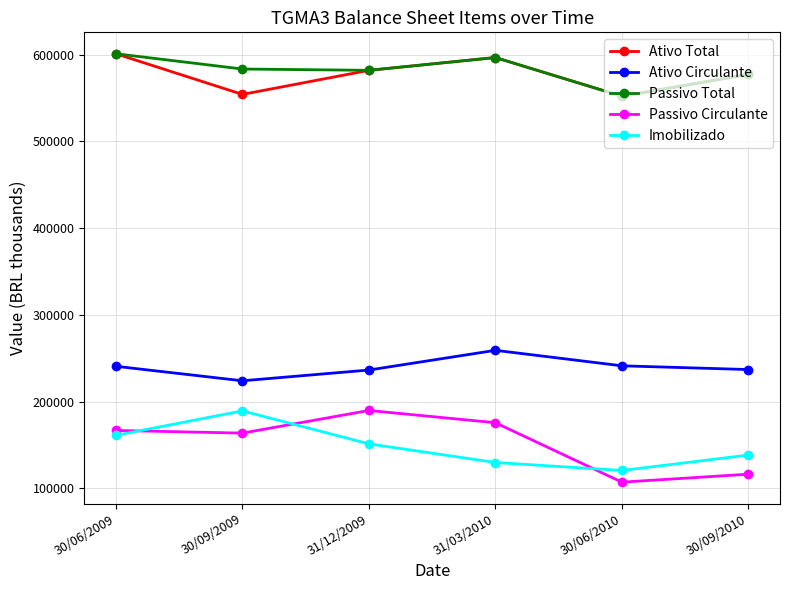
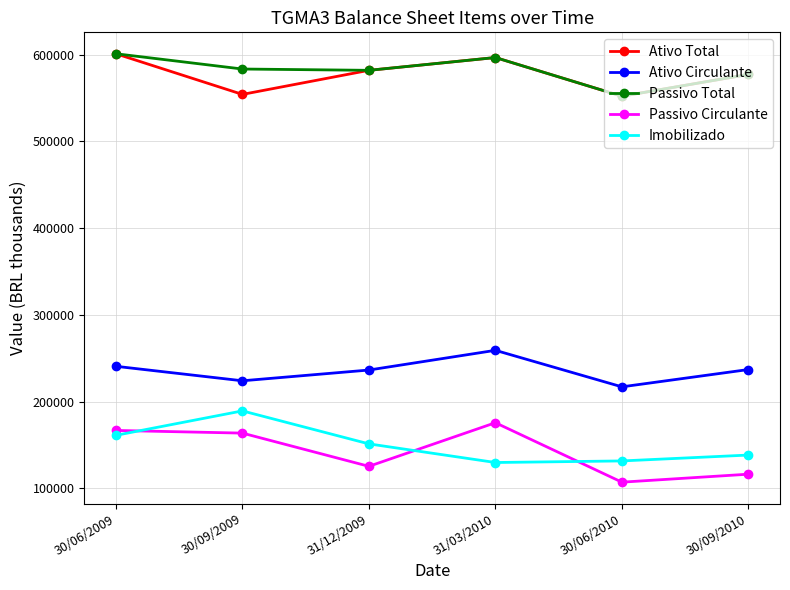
Passivo Circulante, 31/12/2009: 190000 -> 130000
Ativo Circulante, 30/06/2010: 240000 -> 220000
Imobilizado, 30/06/2010: 120000 -> 130000
